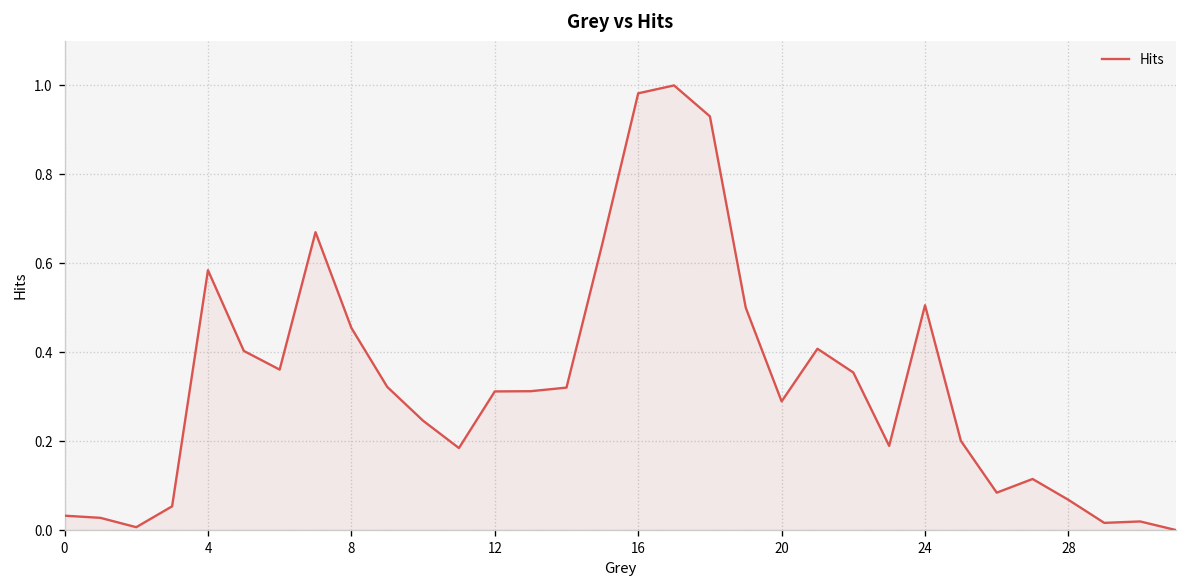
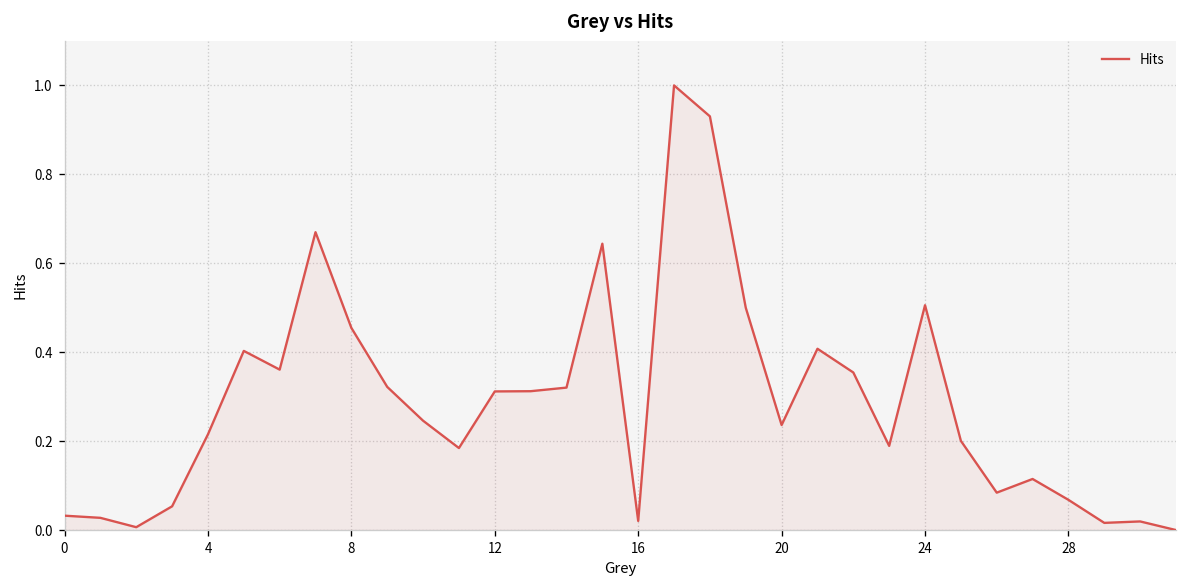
4: 0.58 -> 0.22
16: 0.98 -> 0.02
20: 0.29 -> 0.24
